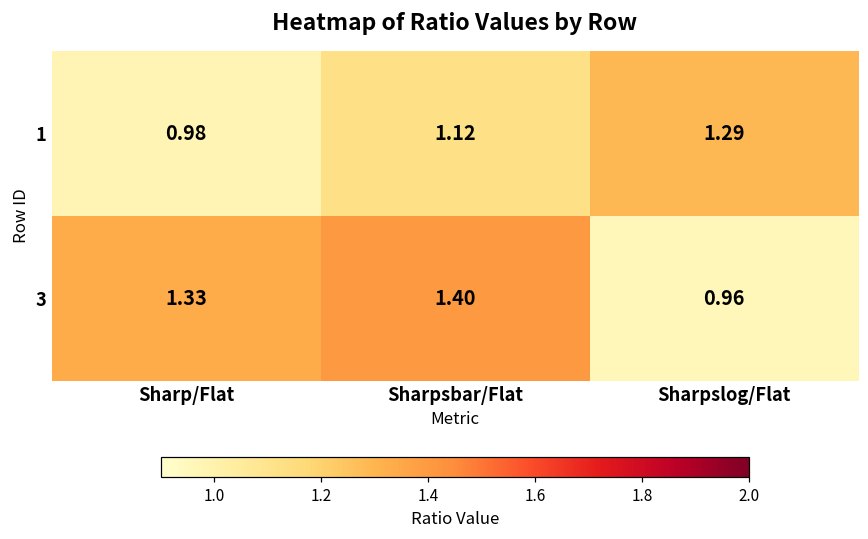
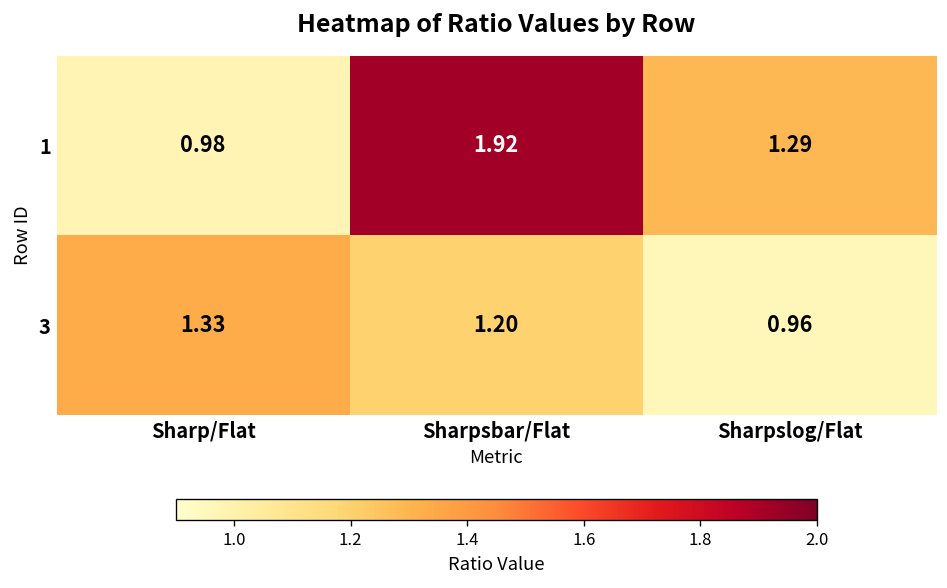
1, Sharpsbar/Flat: 1.12 -> 1.92
3, Sharpsbar/Flat: 1.40 -> 1.20
